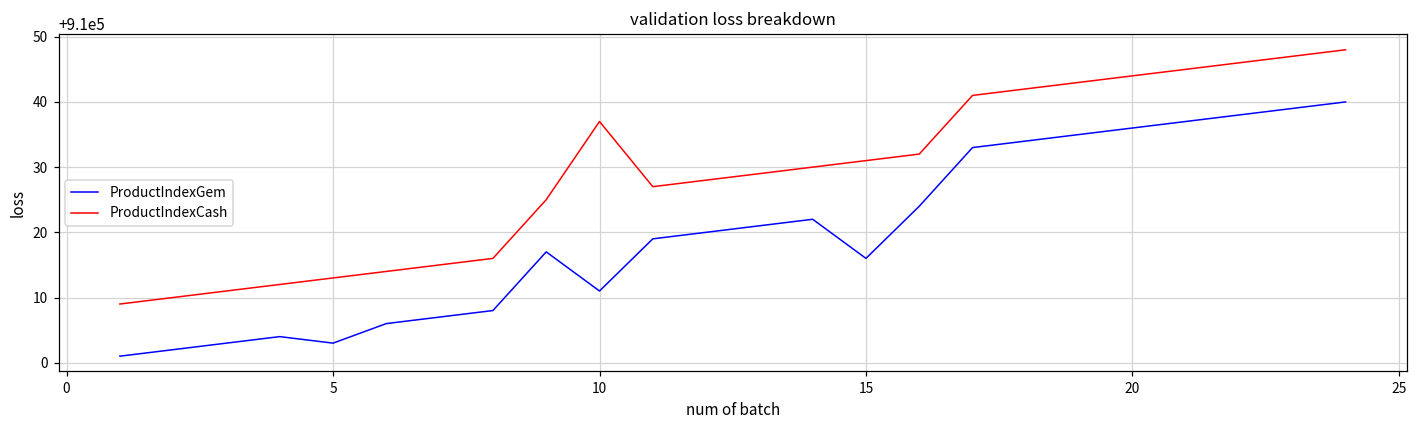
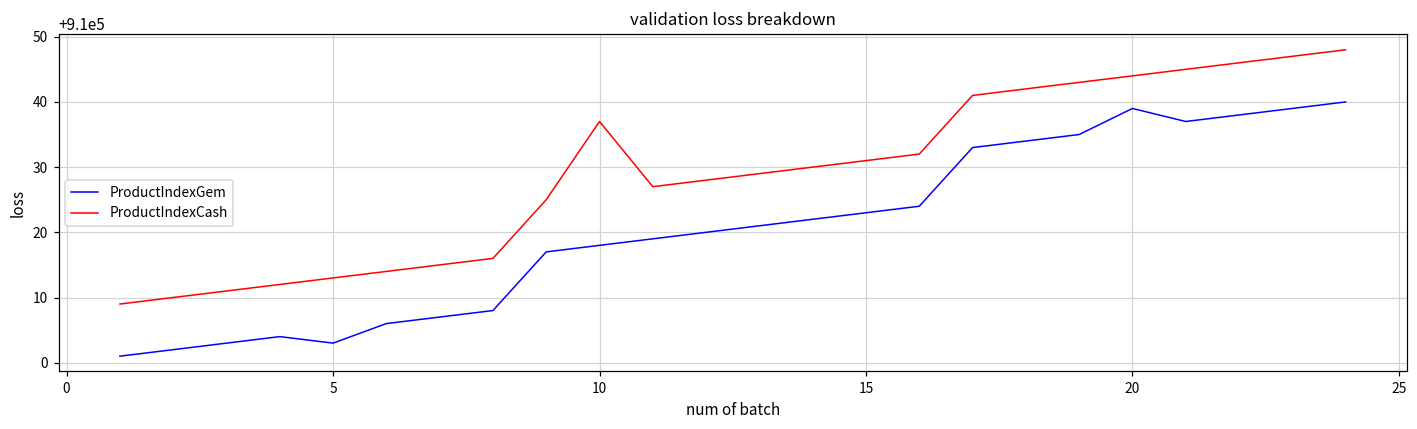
ProductIndexGem, 10: 910011 -> 910018
ProductIndexGem, 15: 910016 -> 910023
ProductIndexGem, 20: 910036 -> 910039
